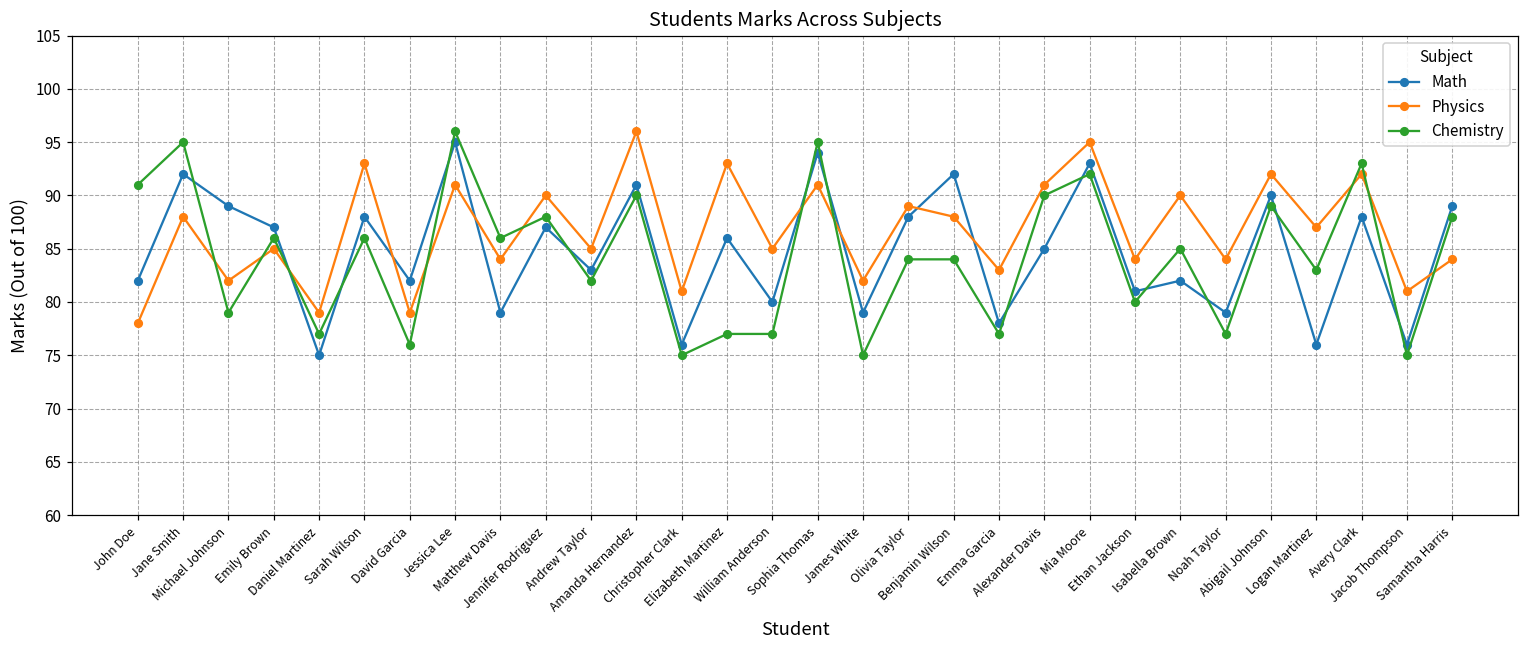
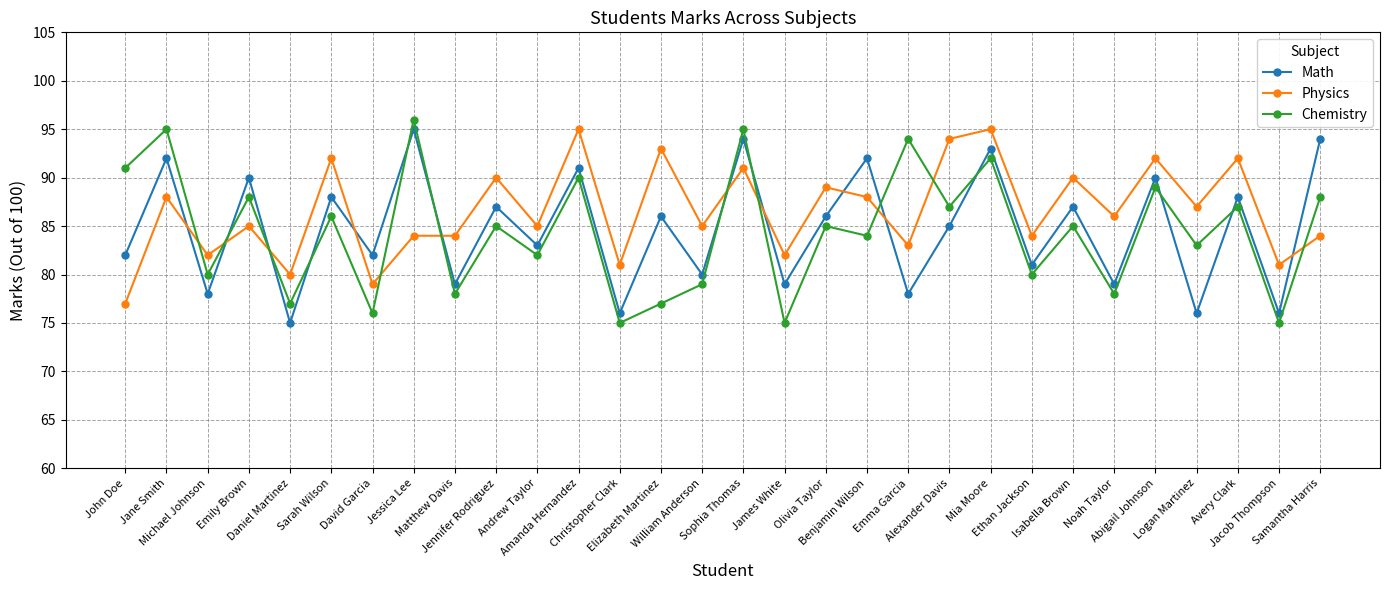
Physics, John Doe: 78 -> 77
Math, Michael Johnson: 89 -> 78
Chemistry, Michael Johnson: 79 -> 80
Math, Emily Brown: 87 -> 90
Chemistry, Emily Brown: 86 -> 88
Physics, Daniel Martinez: 79 -> 80
Physics, Sarah Wilson: 93 -> 92
Physics, Jessica Lee: 91 -> 84
Chemistry, Matthew Davis: 86 -> 78
Chemistry, Jennifer Rodriguez: 88 -> 85
Physics, Amanda Hernandez: 96 -> 95
Chemistry, William Anderson: 77 -> 79
Math, Olivia Taylor: 88 -> 86
Chemistry, Olivia Taylor: 84 -> 85
Chemistry, Emma Garcia: 77 -> 94
Physics, Alexander Davis: 91 -> 94
Chemistry, Alexander Davis: 90 -> 87
Math, Isabella Brown: 82 -> 87
Physics, Noah Taylor: 84 -> 86
Chemistry, Noah Taylor: 77 -> 78
Chemistry, Avery Clark: 93 -> 87
Math, Samantha Harris: 89 -> 94
